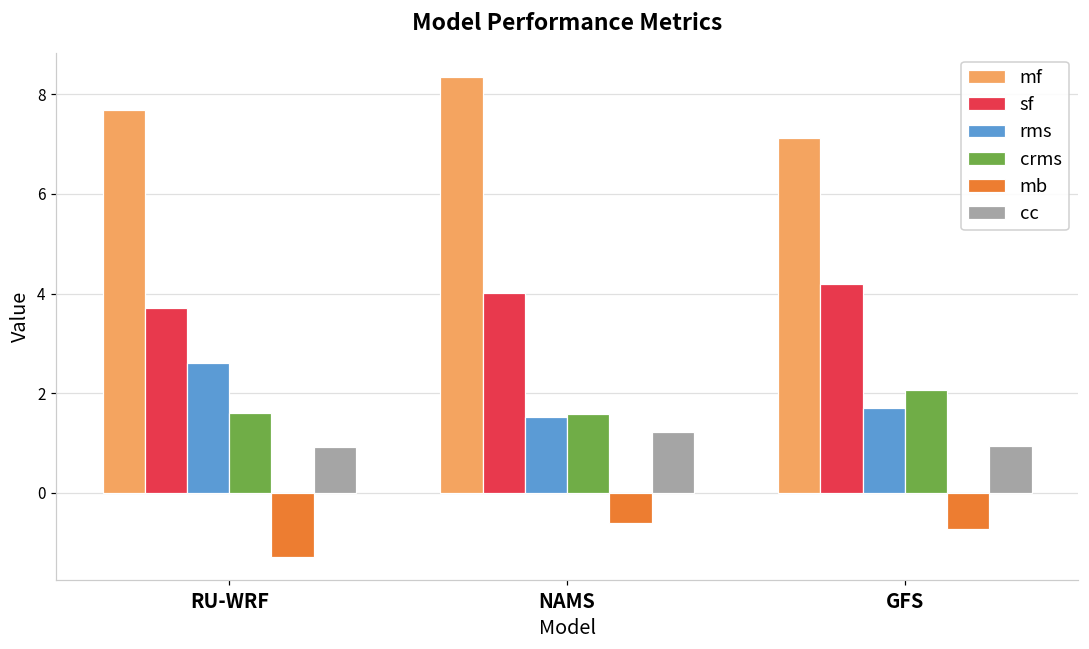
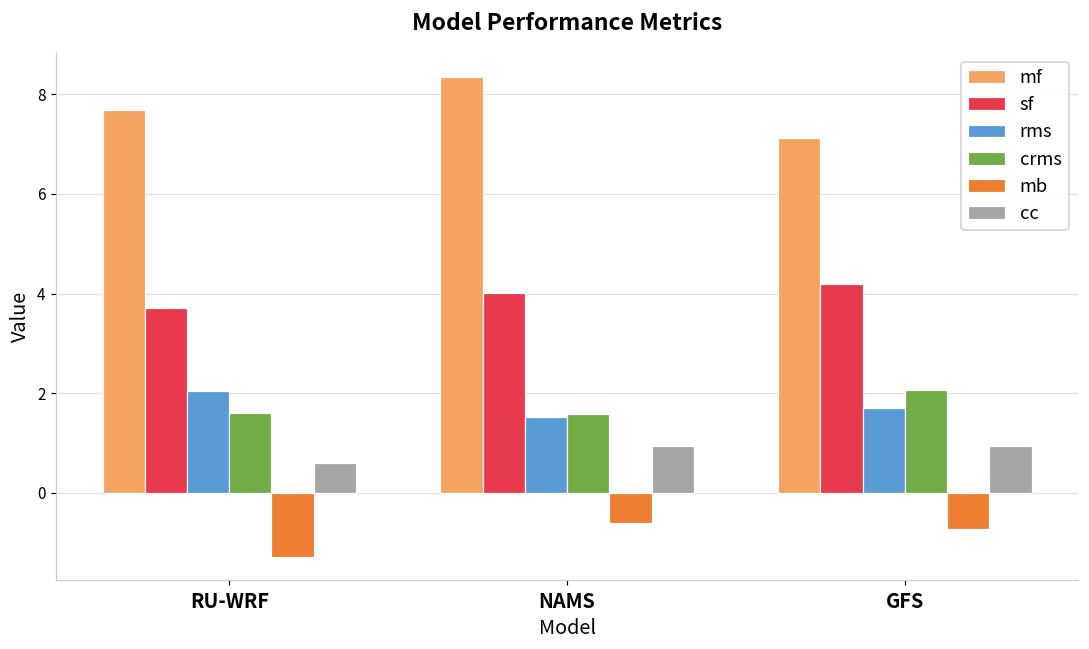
rms, RU-WRF: 2.6 -> 2.0
cc, RU-WRF: 0.9 -> 0.6
cc, NAMS: 1.2 -> 0.9
